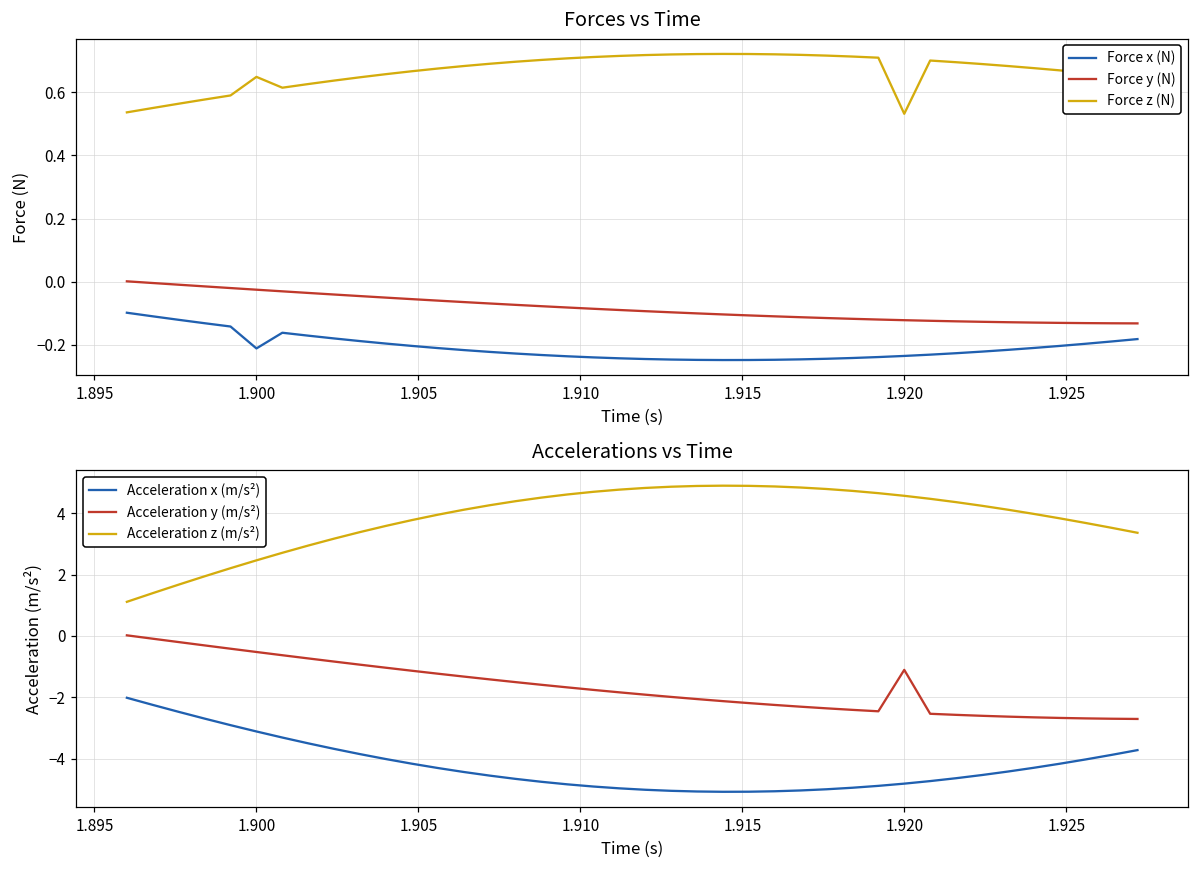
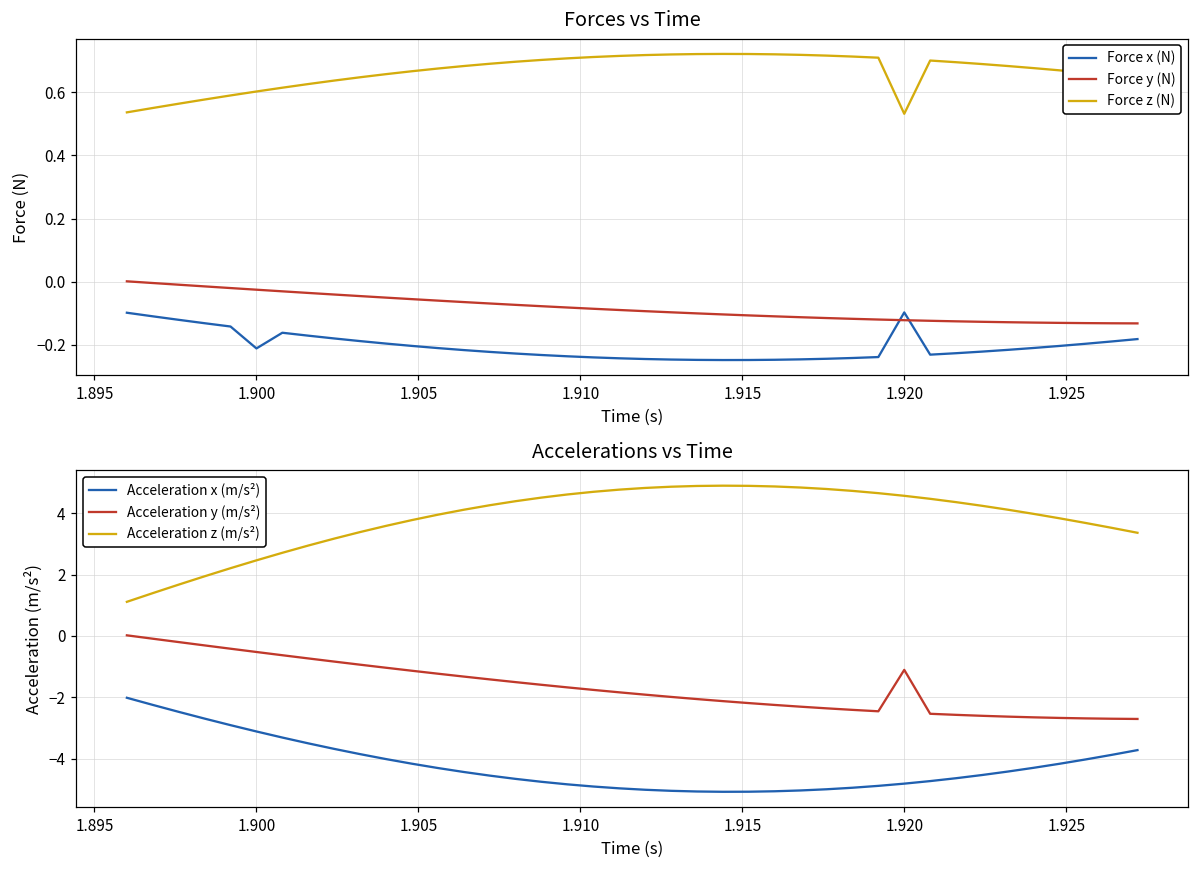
Forces vs Time, Force z (N), 1.900: 0.65 -> 0.60
Forces vs Time, Force x (N), 1.920: -0.24 -> -0.10
